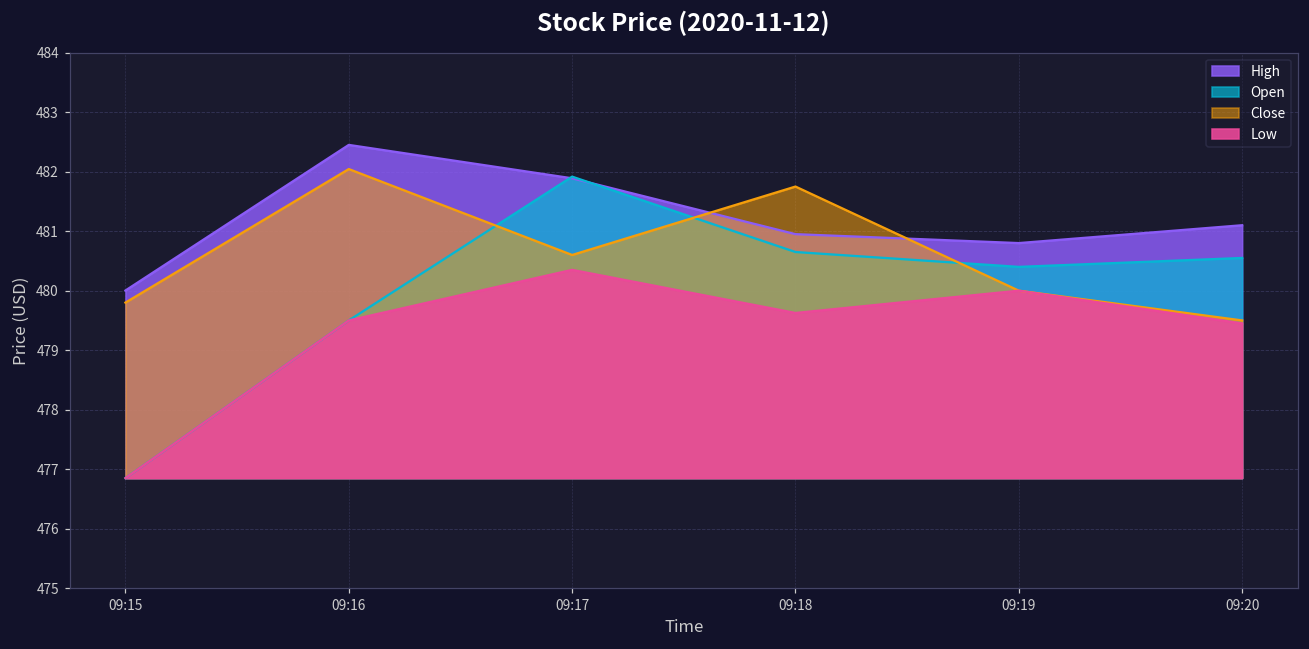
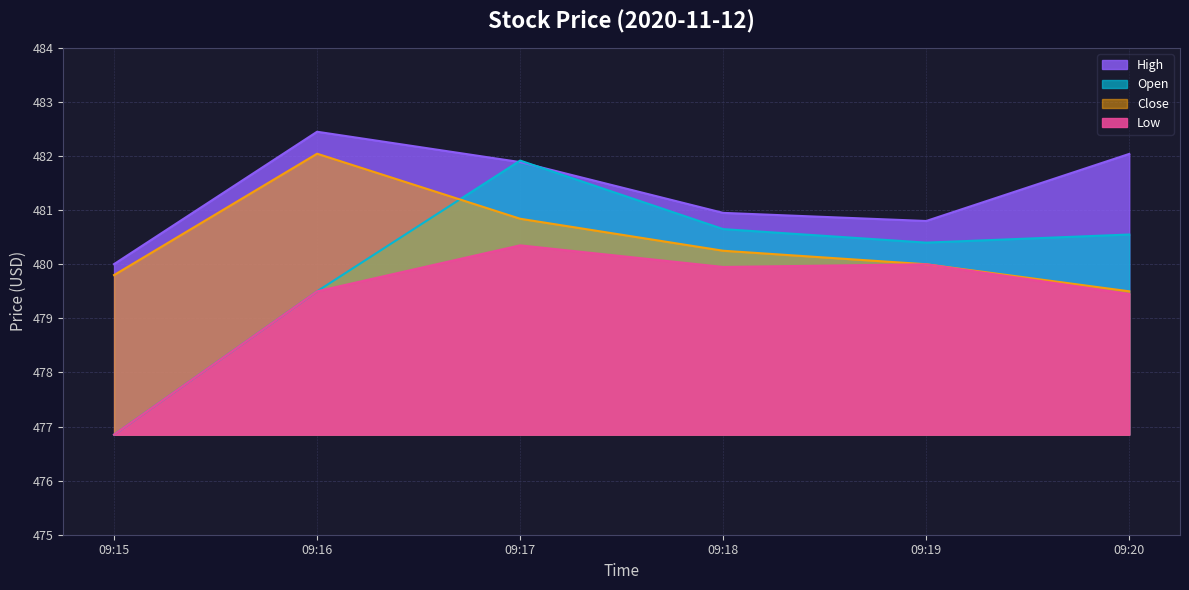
Close, 09:17: 480.6 -> 480.8
Close, 09:18: 481.8 -> 480.3
Low, 09:18: 479.6 -> 480.0
High, 09:20: 481.1 -> 482.0
